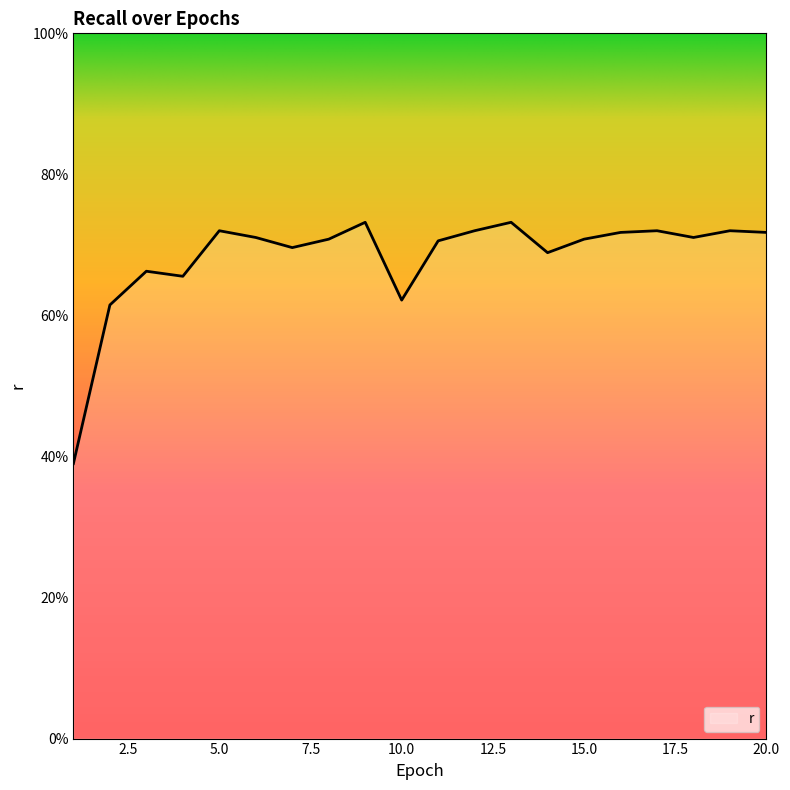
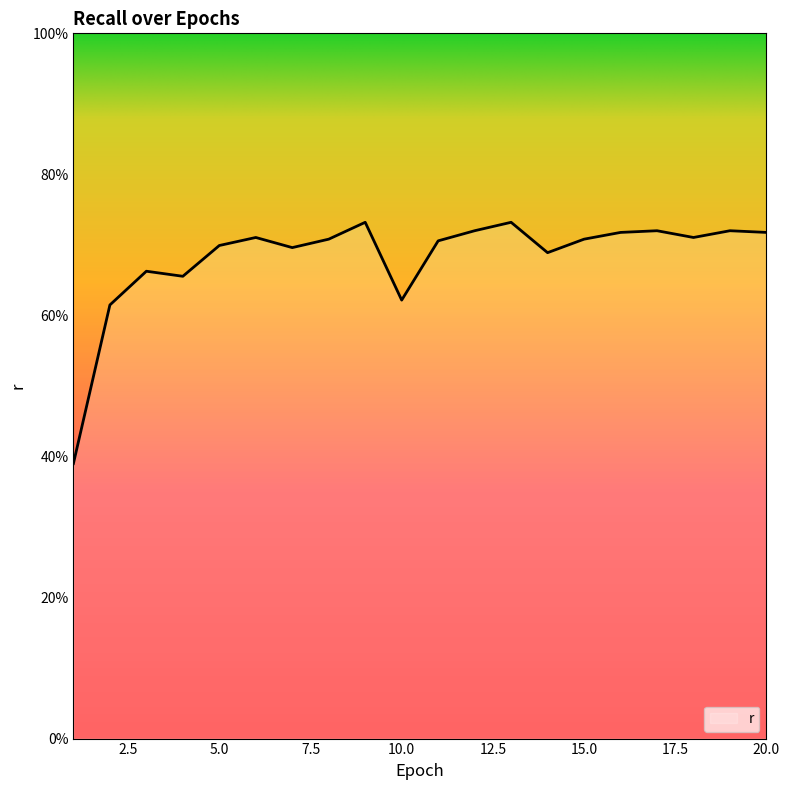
5.0: 72% -> 70%
